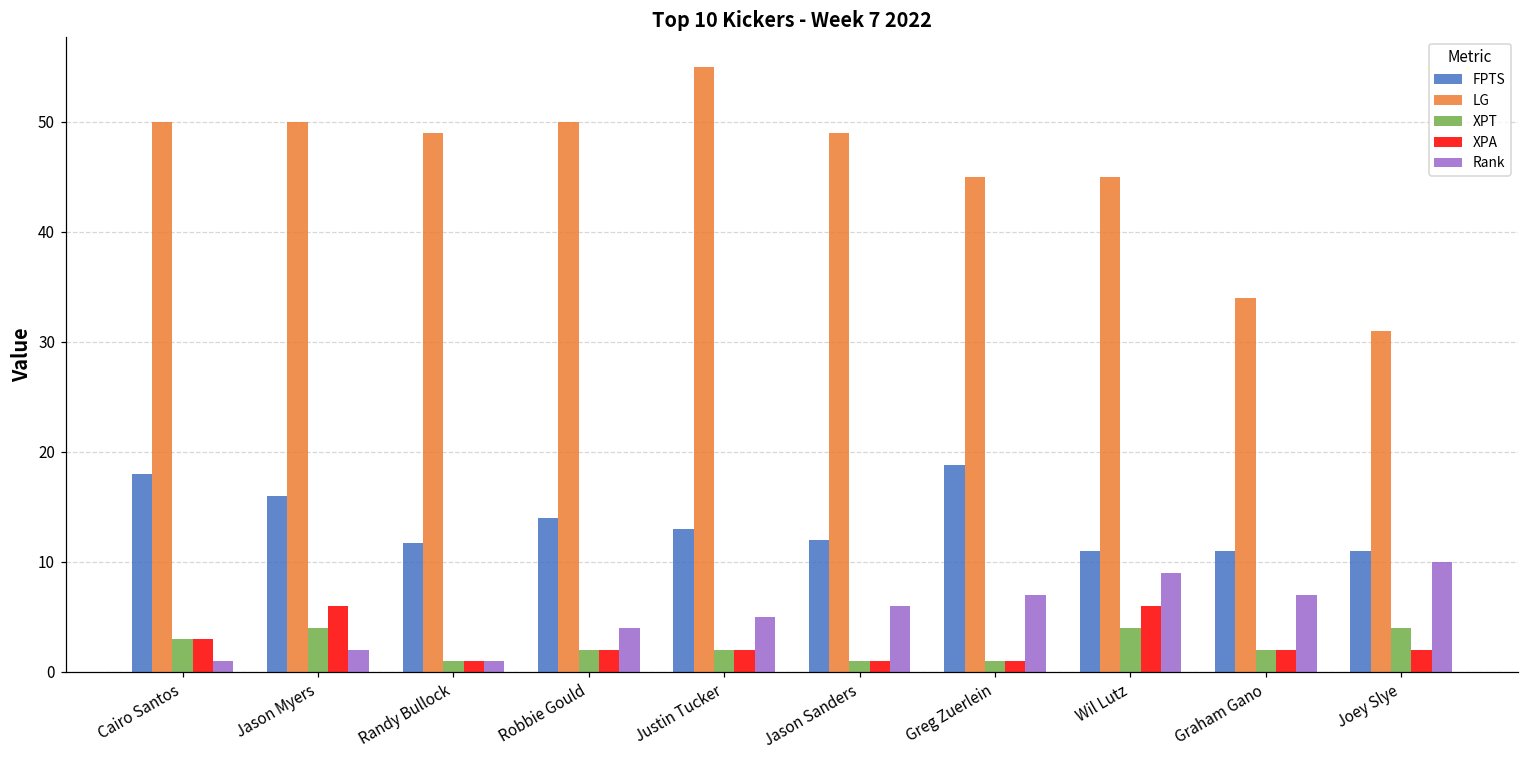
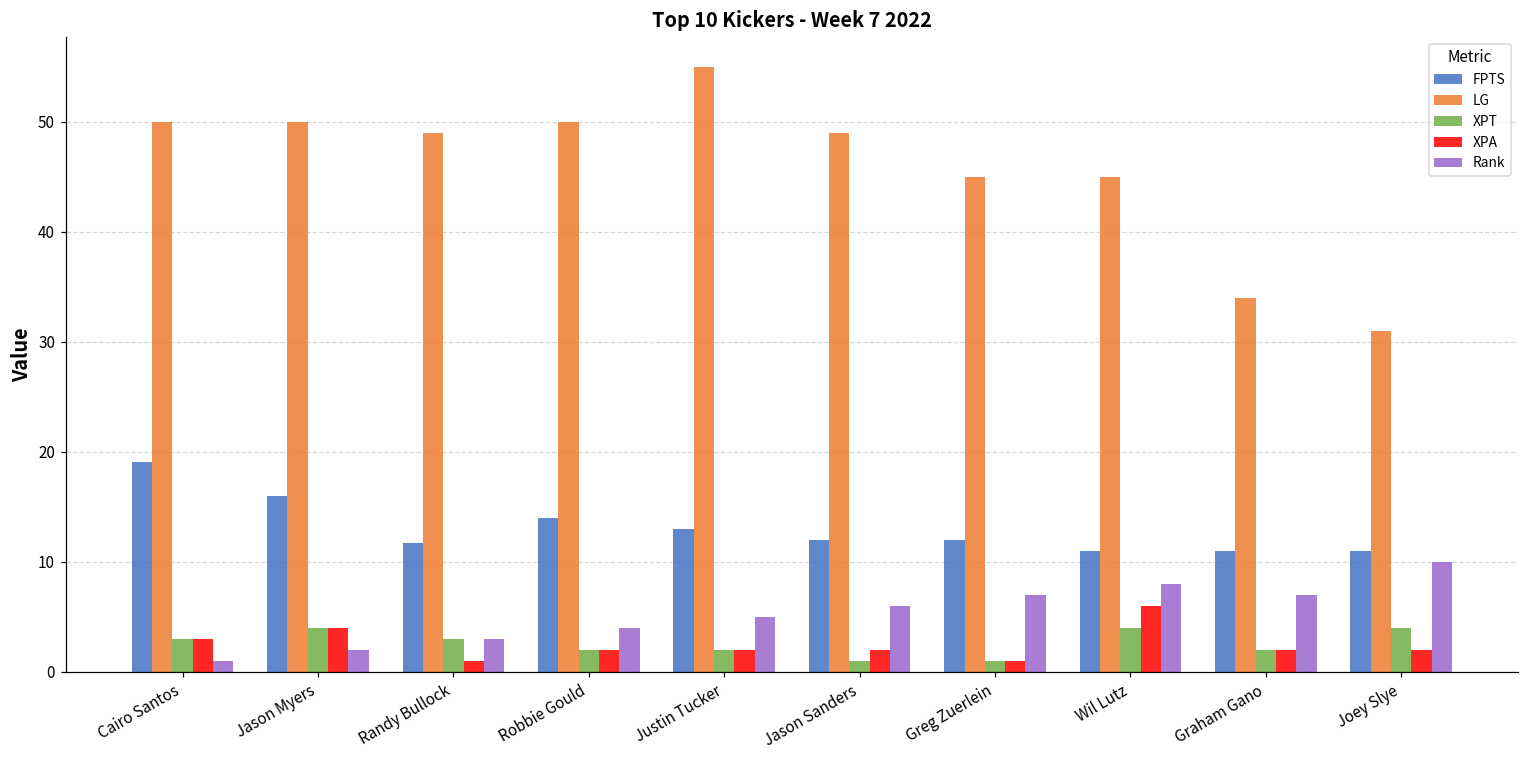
FPTS, Cairo Santos: 18 -> 19
XPA, Jason Myers: 6 -> 4
XPT, Randy Bullock: 1 -> 3
Rank, Randy Bullock: 1 -> 3
XPA, Jason Sanders: 1 -> 2
FPTS, Greg Zuerlein: 19 -> 12
Rank, Wil Lutz: 9 -> 8
